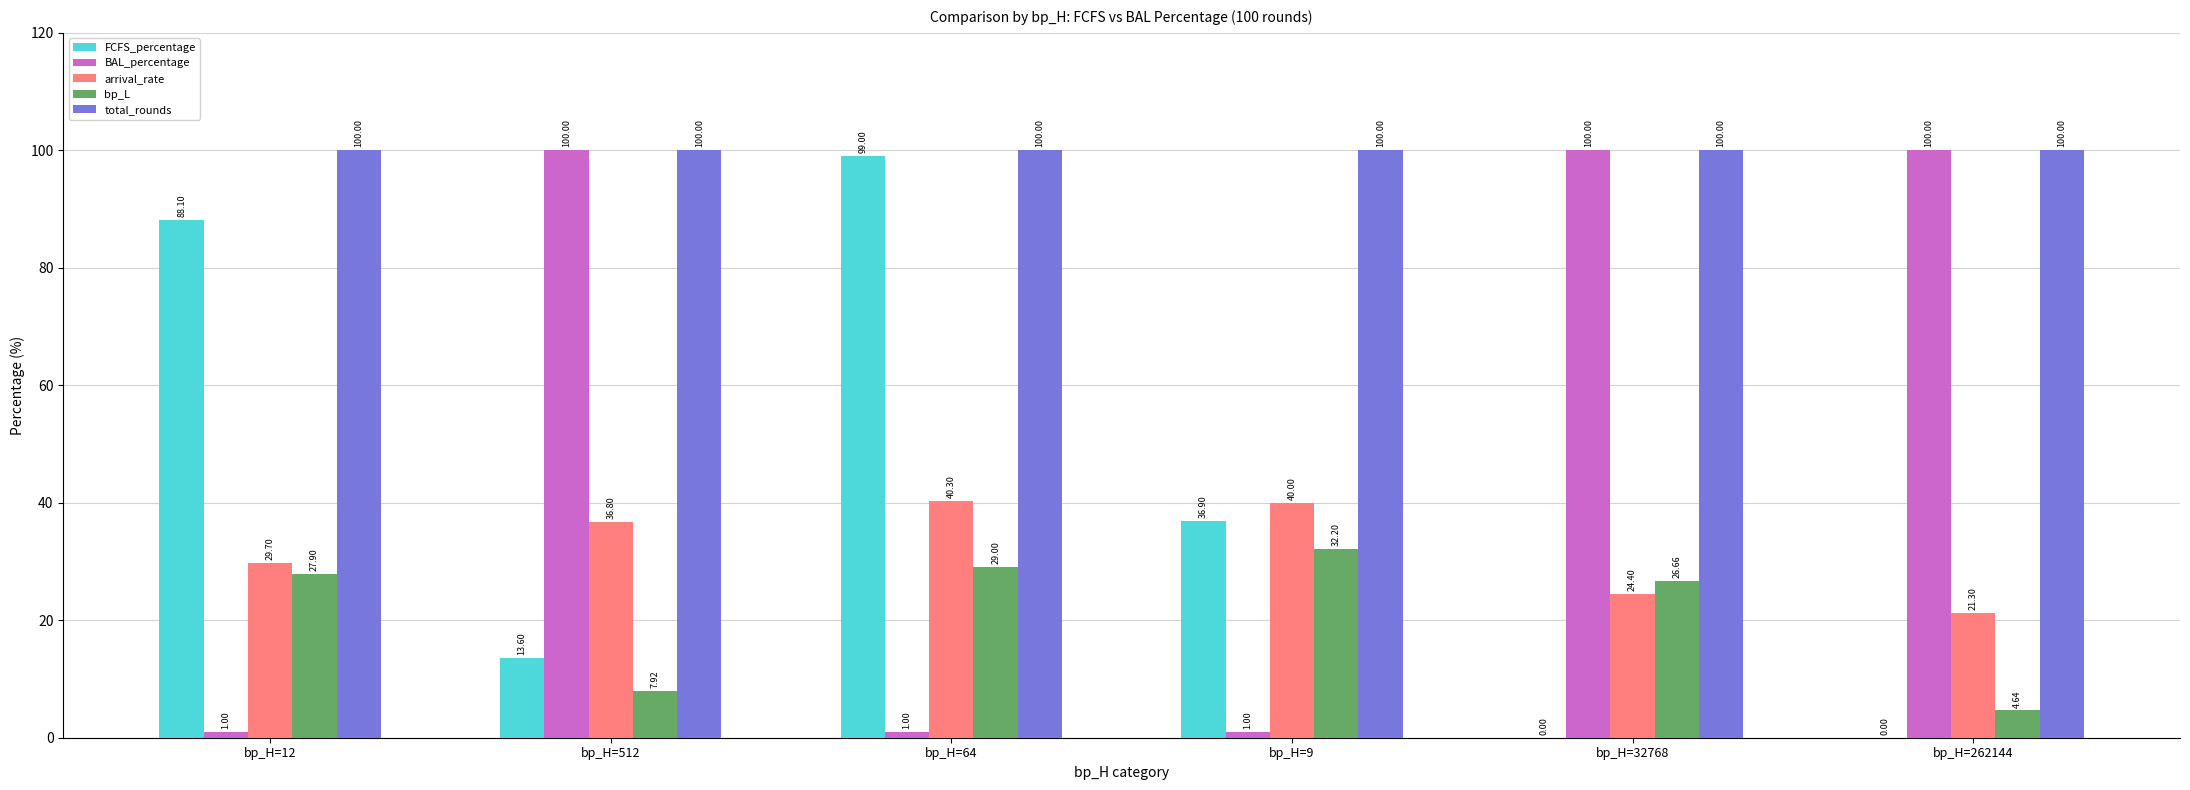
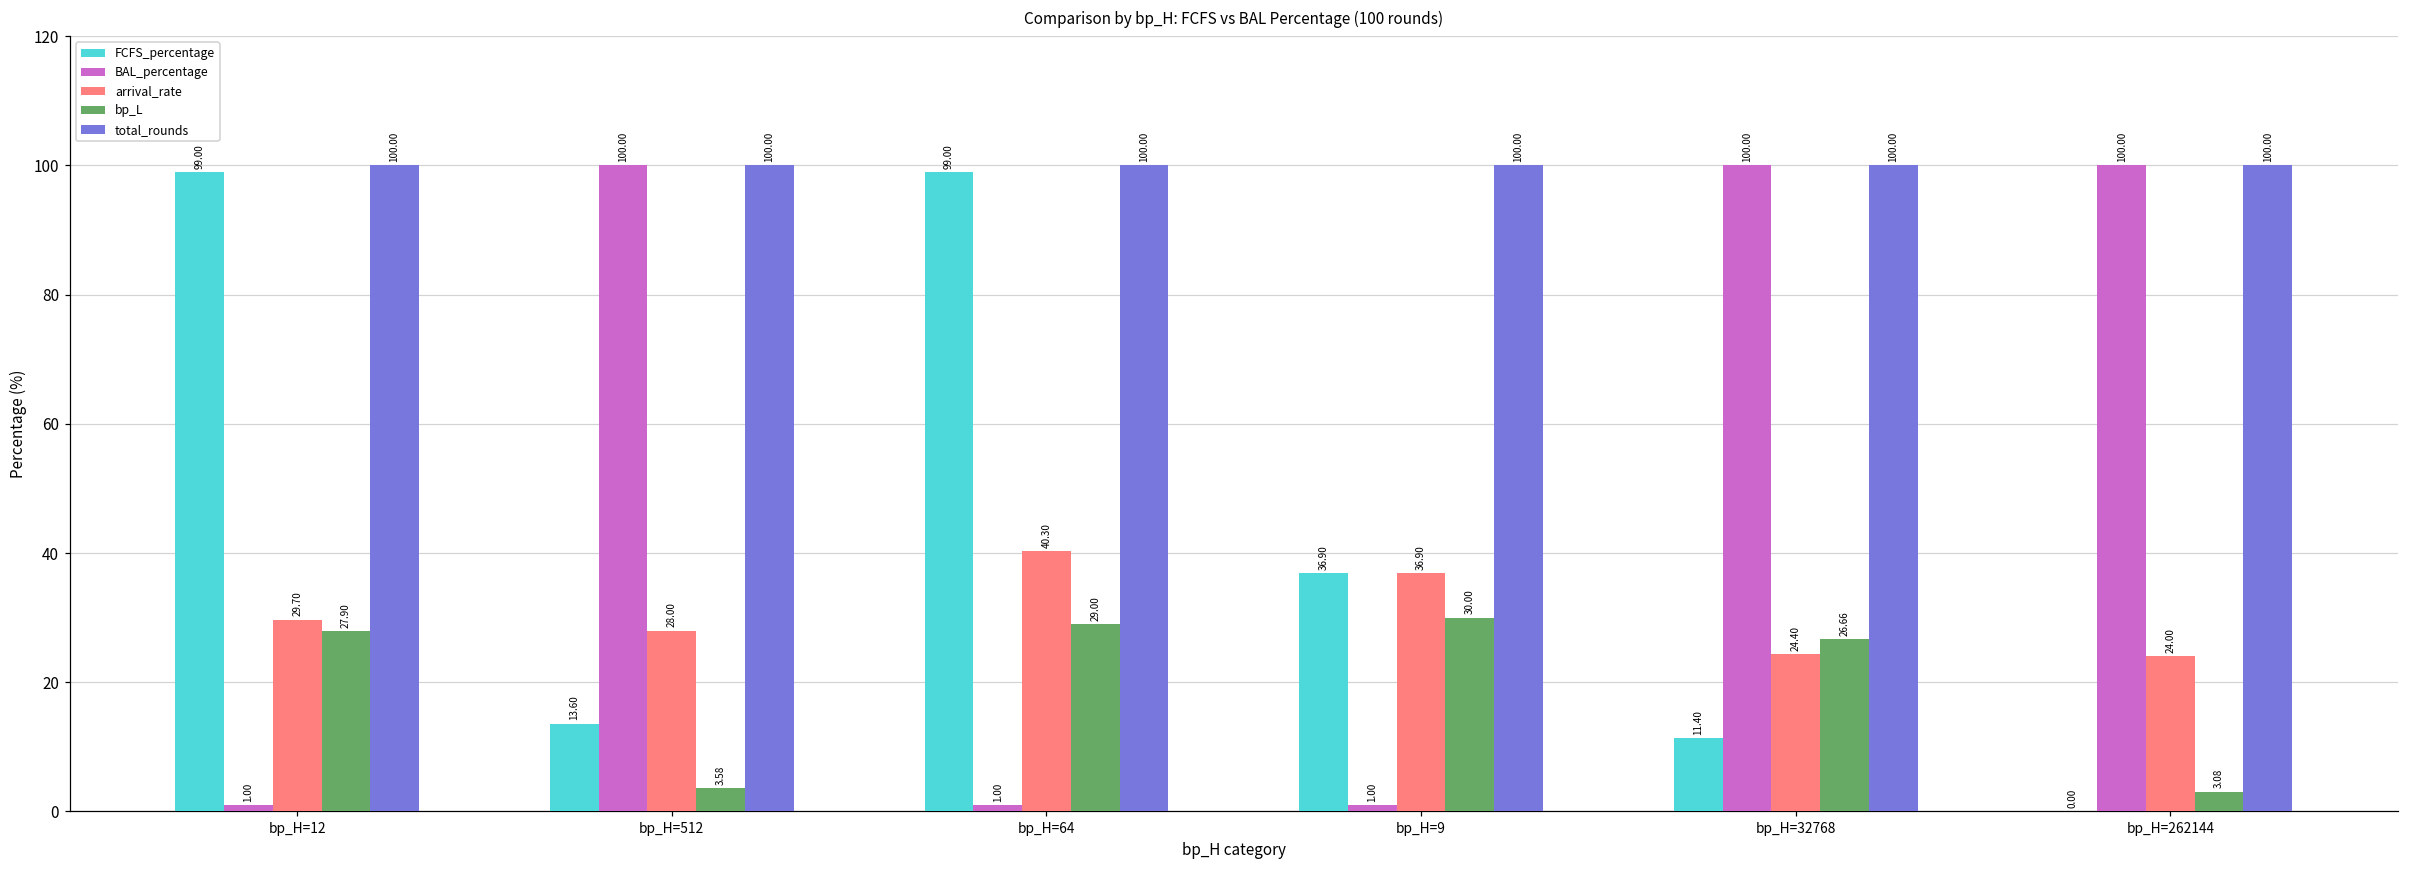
FCFS_percentage, bp_H=12: 88.10 -> 99.00
arrival_rate, bp_H=512: 36.80 -> 28.00
bp_L, bp_H=512: 7.92 -> 3.58
arrival_rate, bp_H=9: 40.00 -> 36.90
bp_L, bp_H=9: 32.20 -> 30.00
FCFS_percentage, bp_H=32768: 0.00 -> 11.40
arrival_rate, bp_H=262144: 21.30 -> 24.00
bp_L, bp_H=262144: 4.64 -> 3.08
